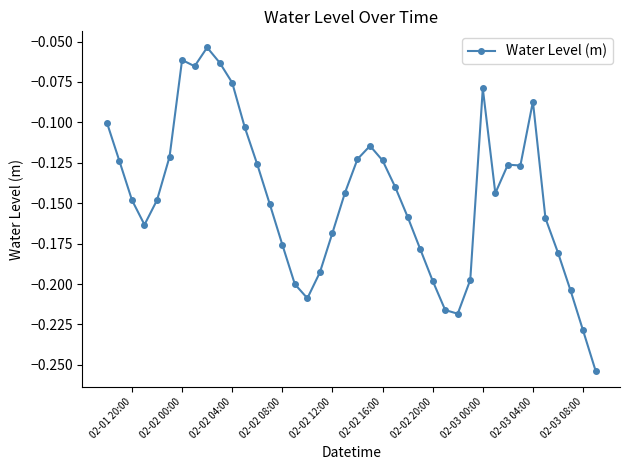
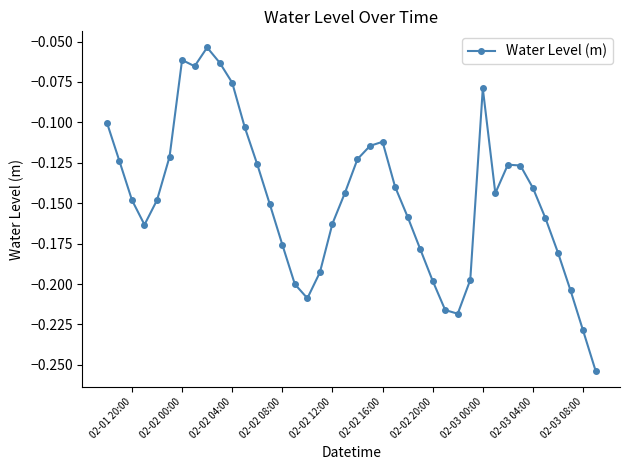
02-02 12:00: -0.168 -> -0.163
02-02 16:00: -0.124 -> -0.112
02-03 04:00: -0.087 -> -0.141
